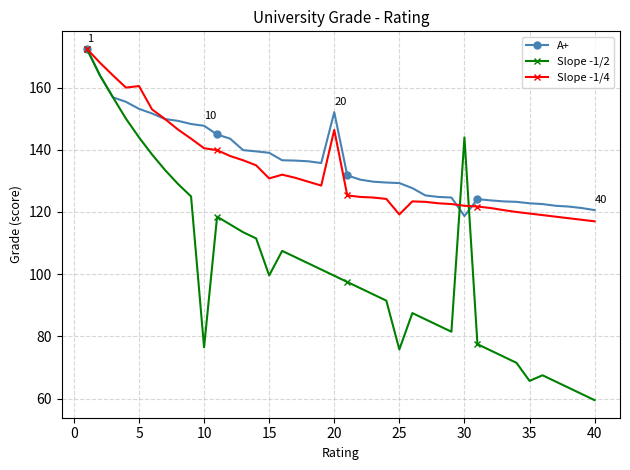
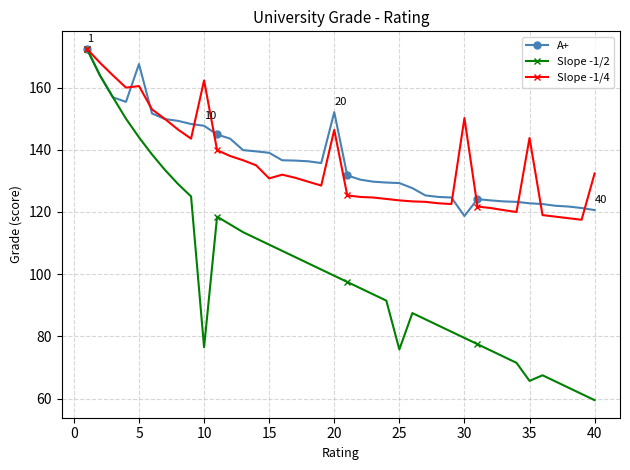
A+, 5: 153 -> 168
Slope -1/4, 10: 141 -> 162
Slope -1/2, 15: 100 -> 110
Slope -1/4, 25: 119 -> 124
Slope -1/2, 30: 144 -> 80
Slope -1/4, 30: 122 -> 150
Slope -1/4, 35: 120 -> 144
Slope -1/4, 40: 117 -> 132
